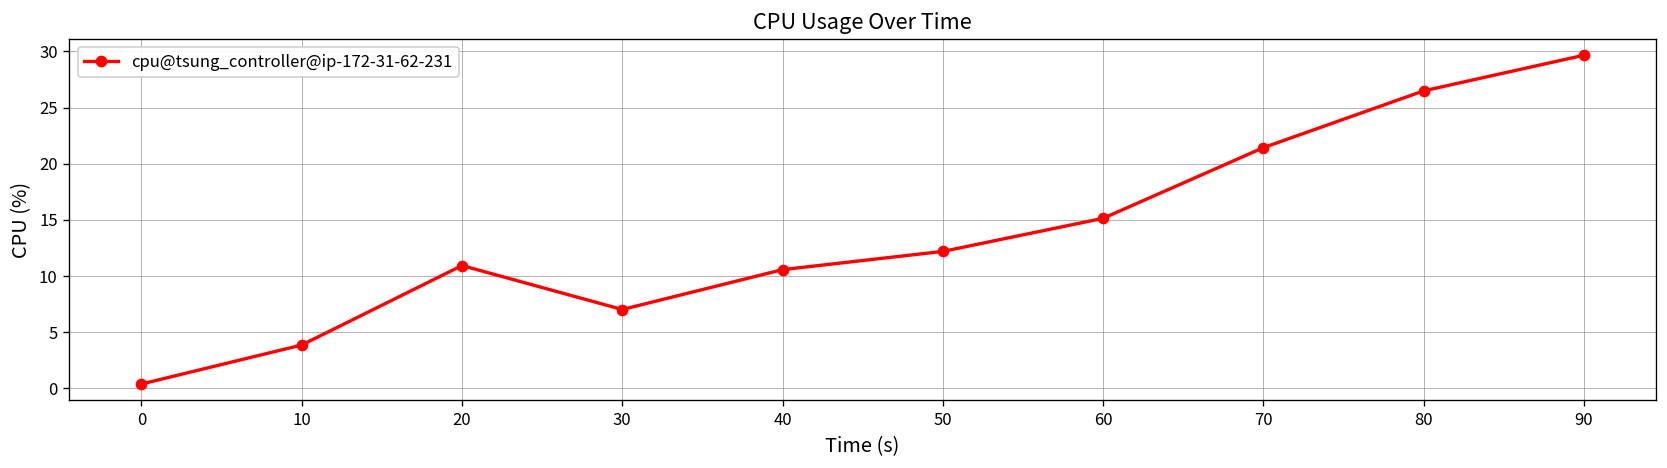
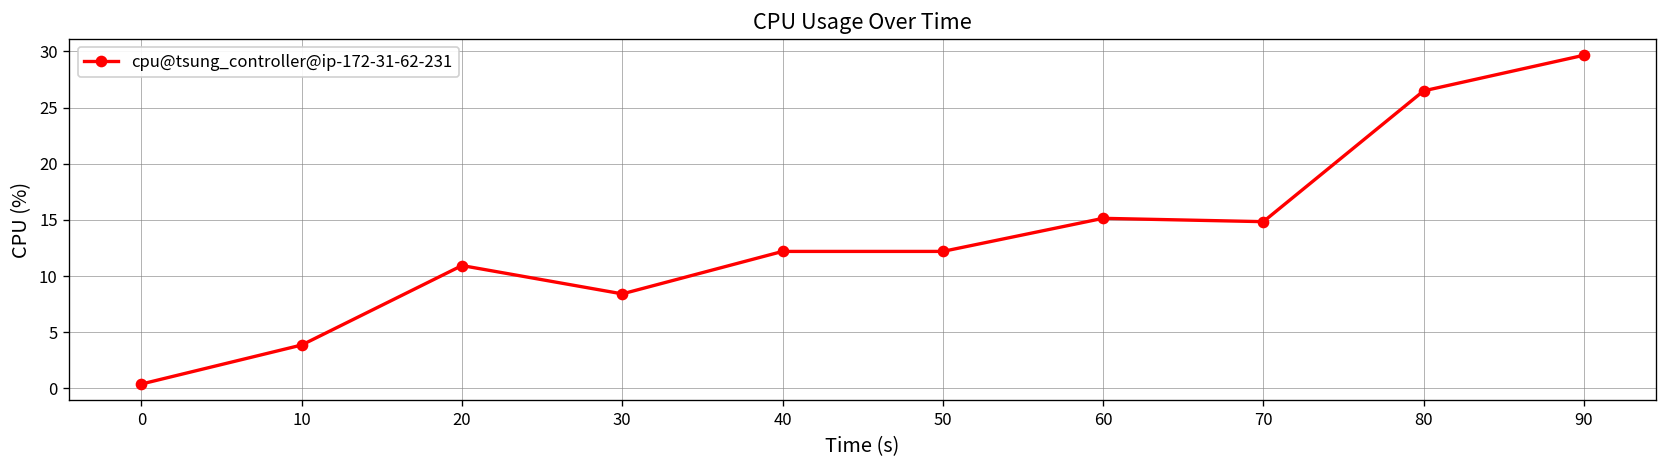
30: 7 -> 8
40: 11 -> 12
70: 21 -> 15
